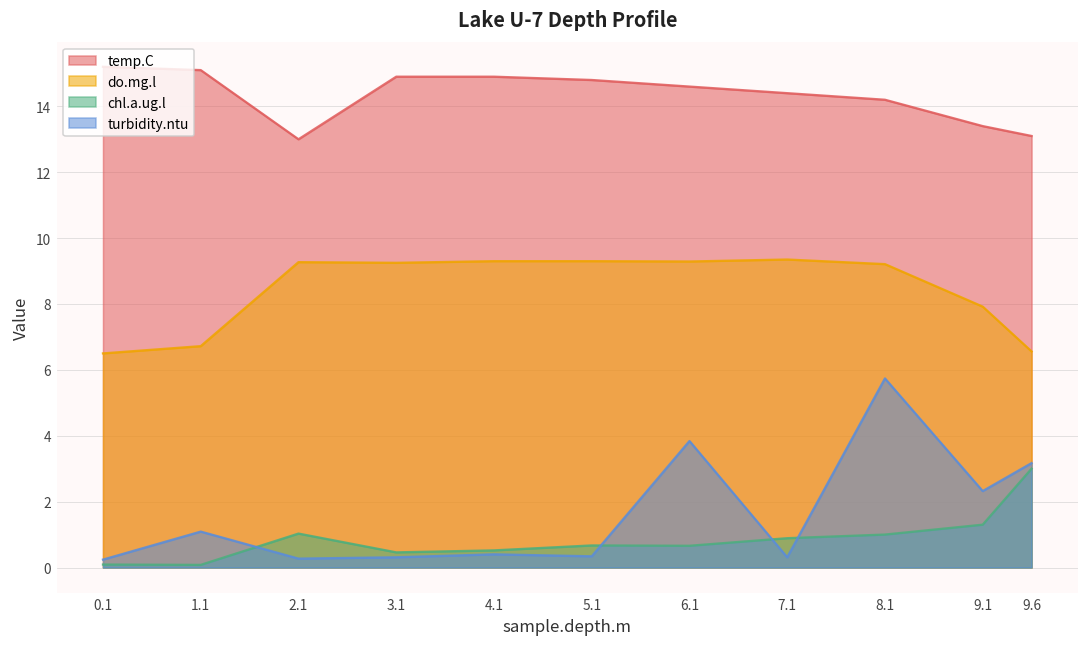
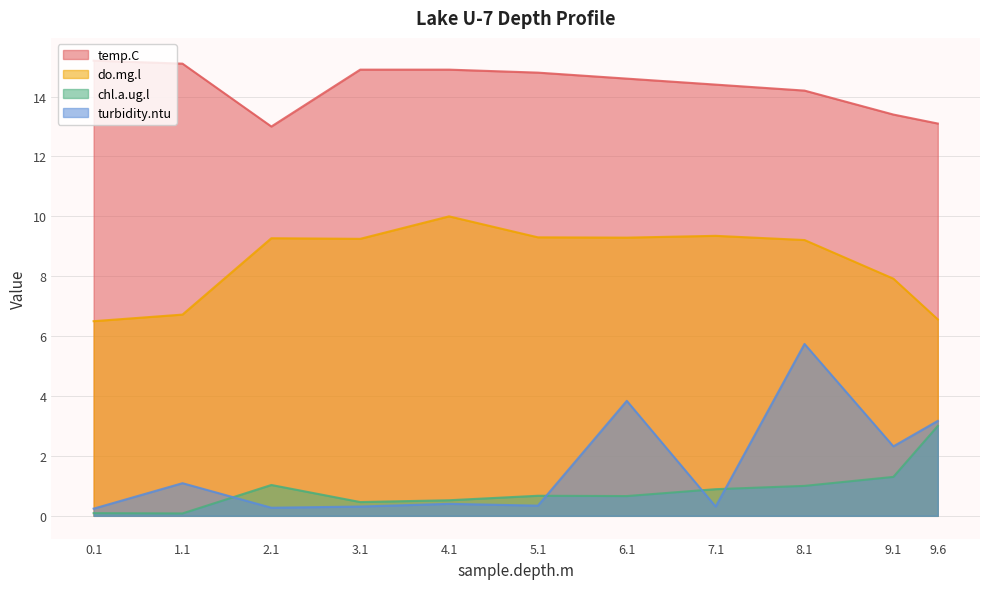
do.mg.l, 4.1: 9.3 -> 10.0
